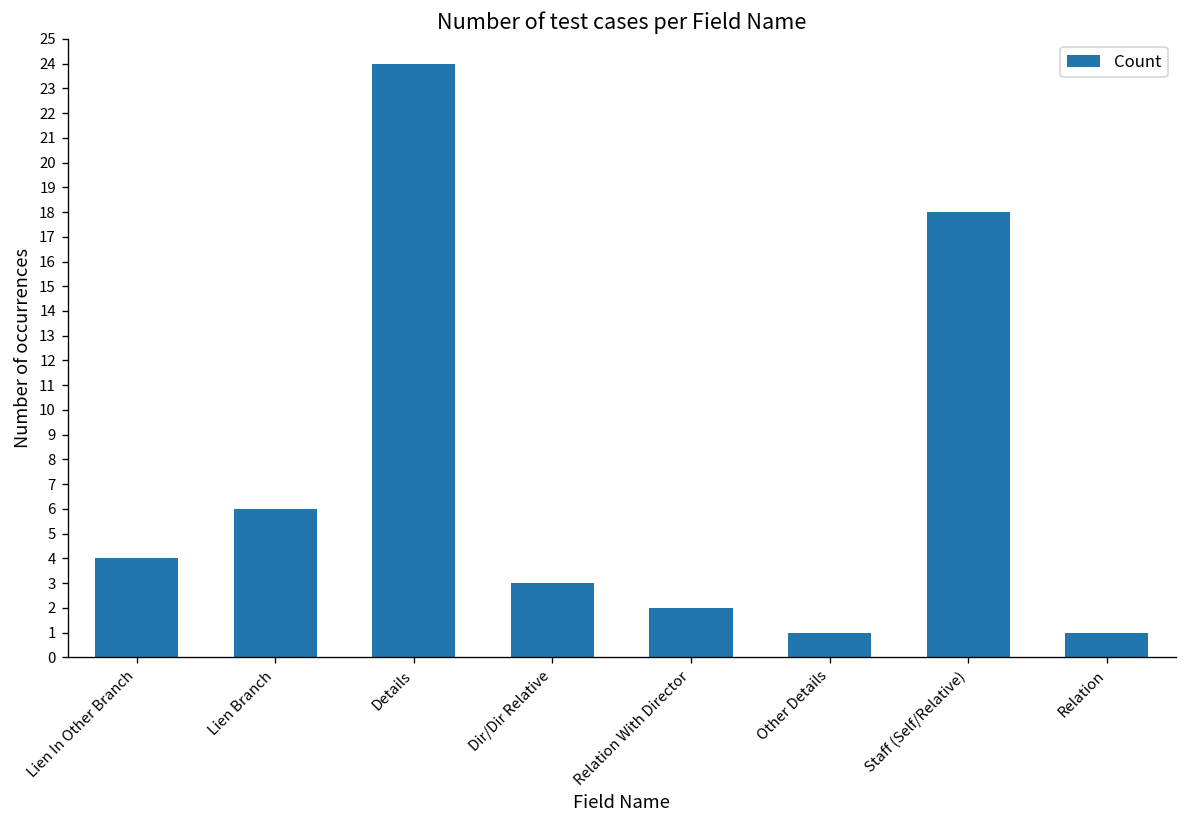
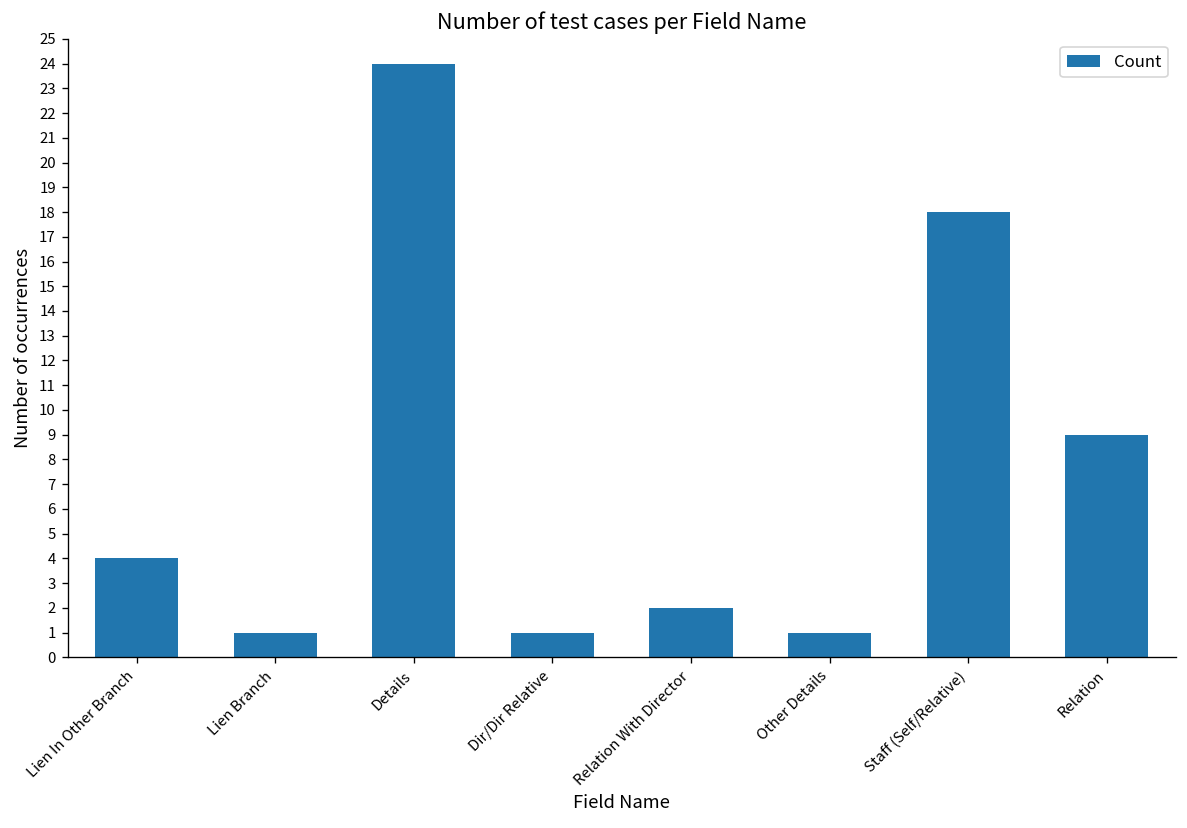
Lien Branch: 6 -> 1
Dir/Dir Relative: 3 -> 1
Relation: 1 -> 9
